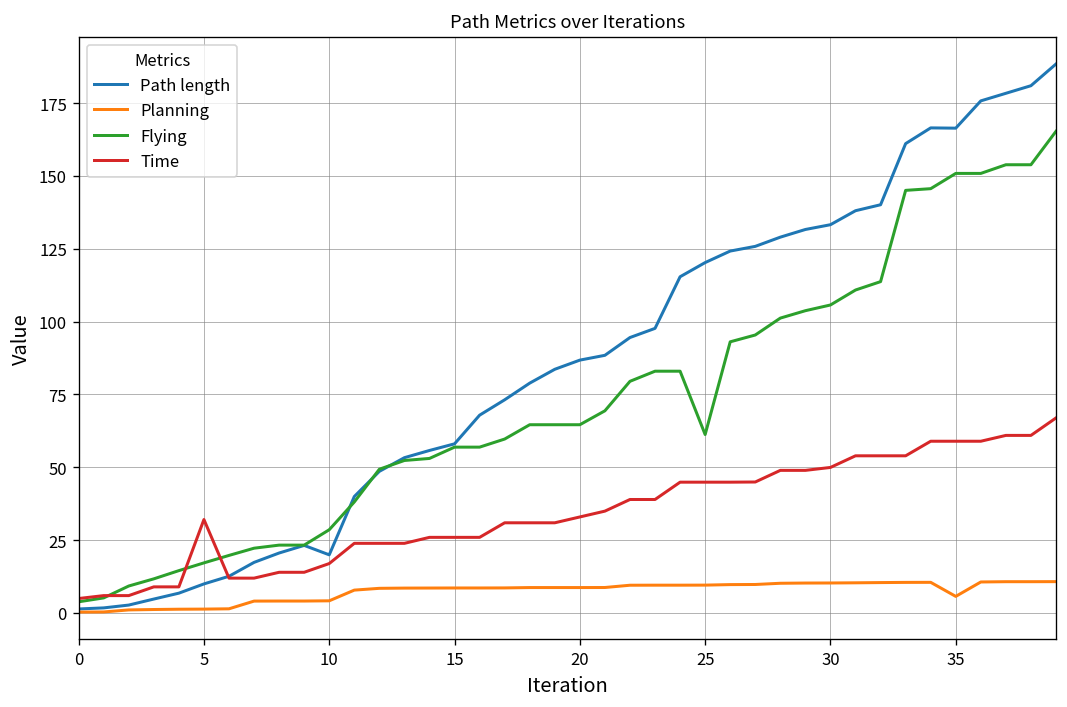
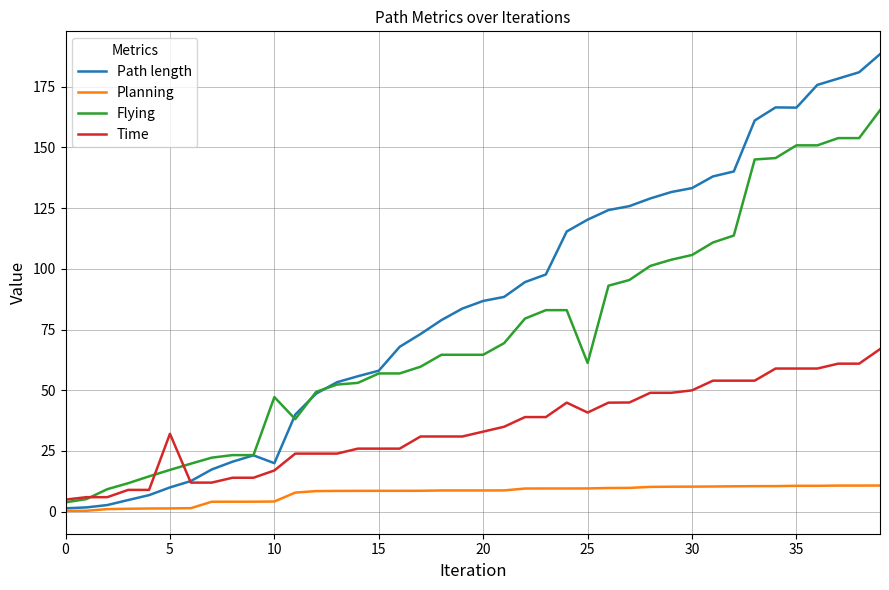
Flying, 10: 29 -> 47
Time, 25: 45 -> 41
Planning, 35: 6 -> 11
